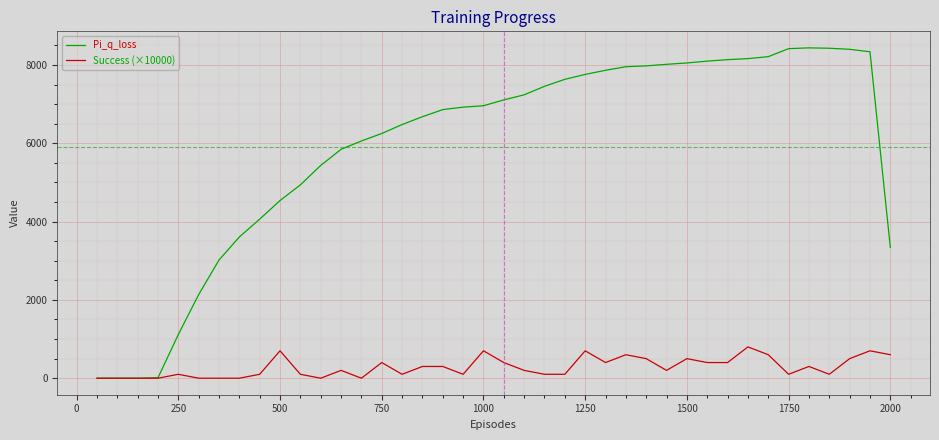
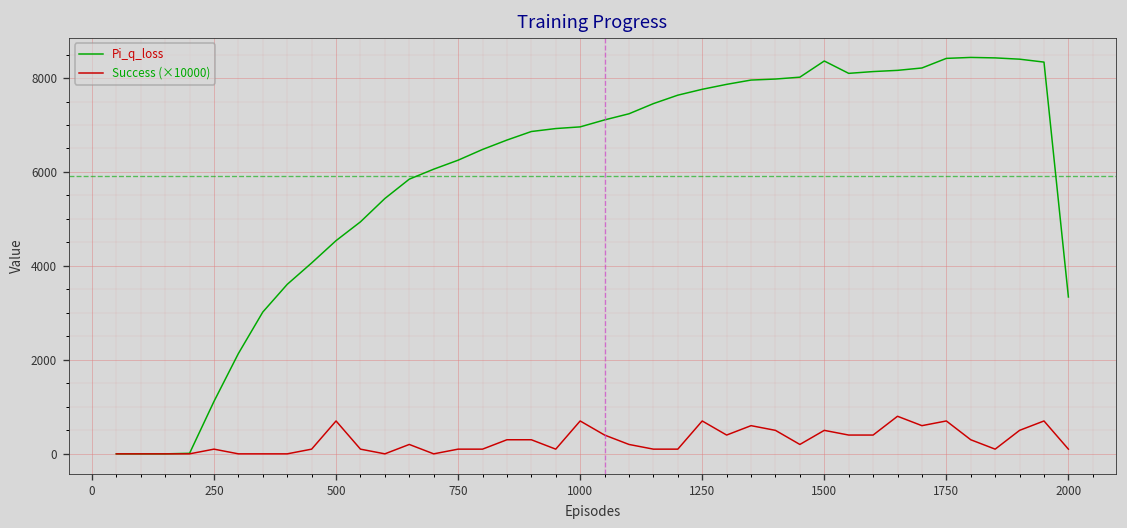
Success (×10000), 750: 400 -> 100
Pi_q_loss, 1500: 8100 -> 8400
Success (×10000), 1750: 100 -> 700
Success (×10000), 2000: 600 -> 100
